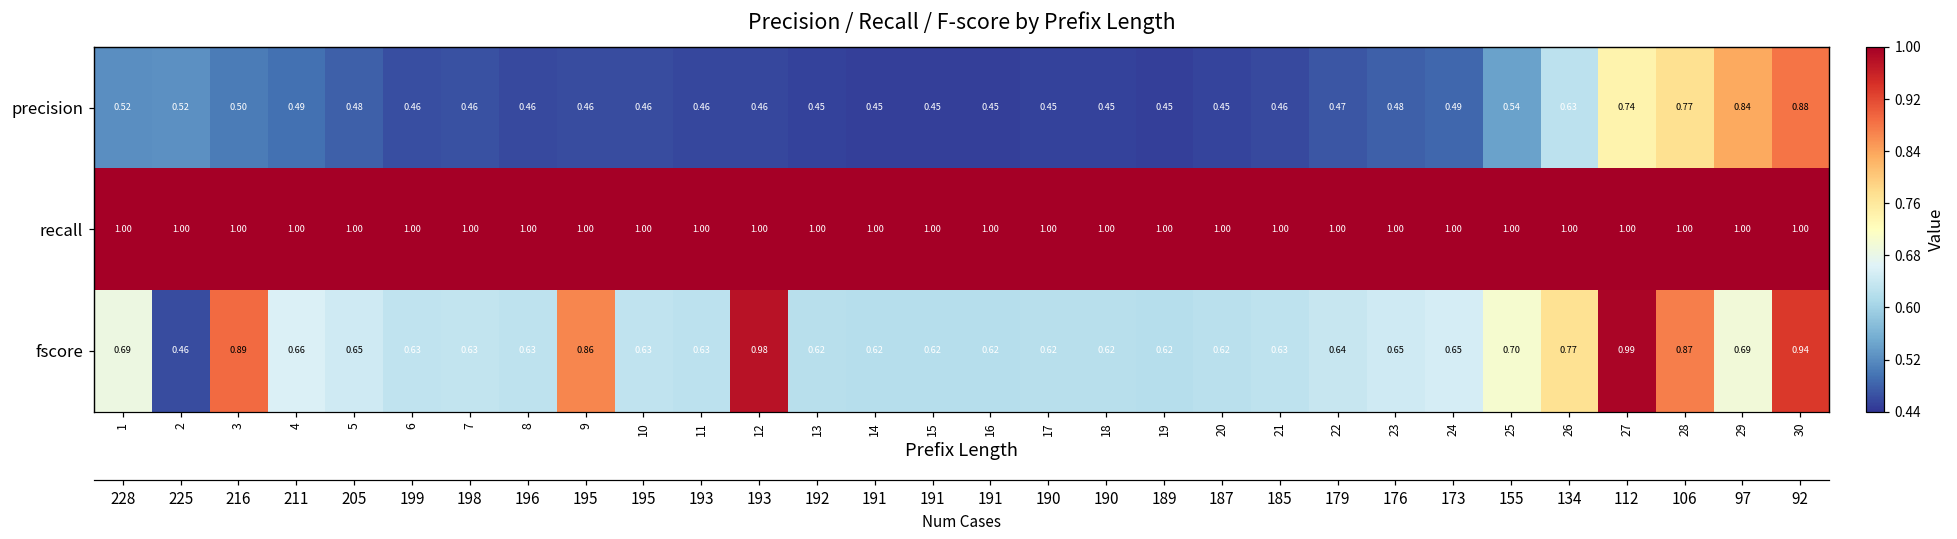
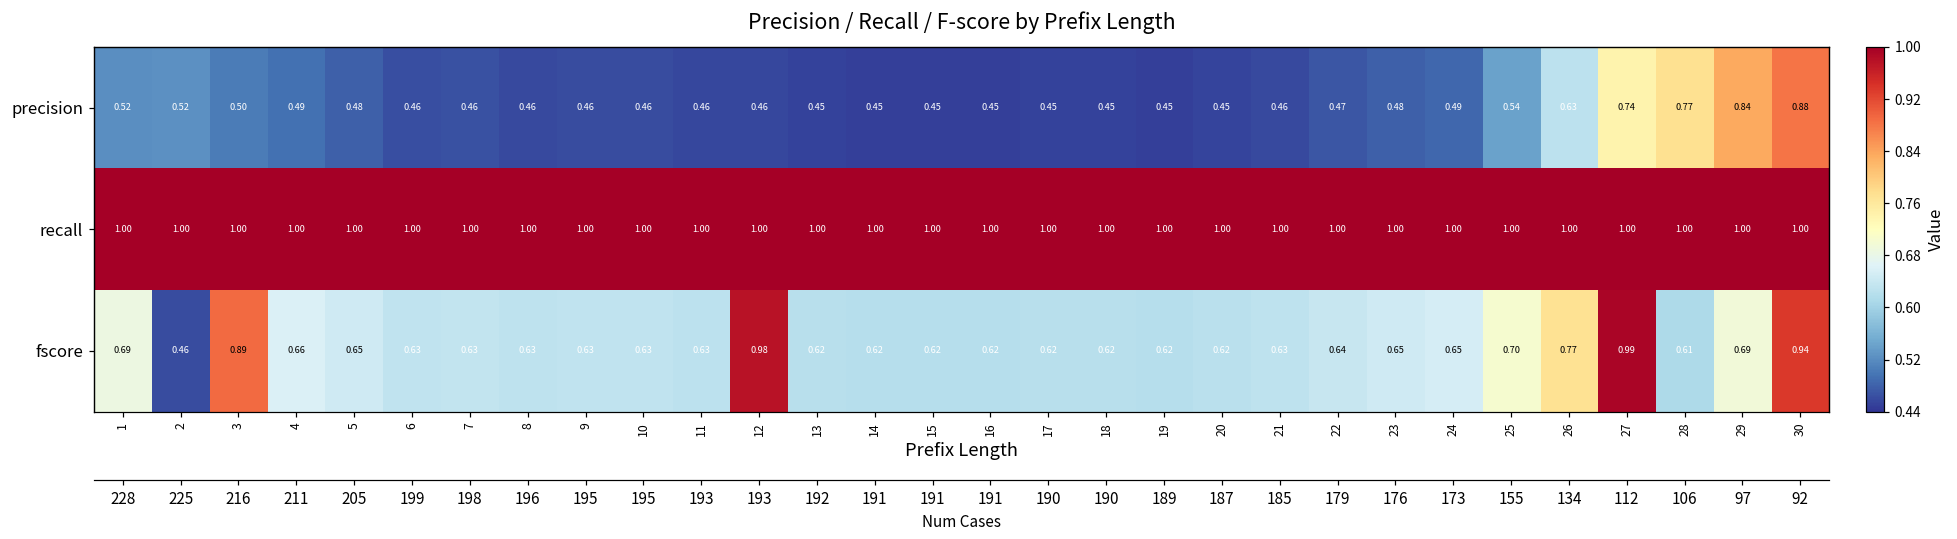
fscore, 9: 0.86 -> 0.63
fscore, 28: 0.87 -> 0.61
